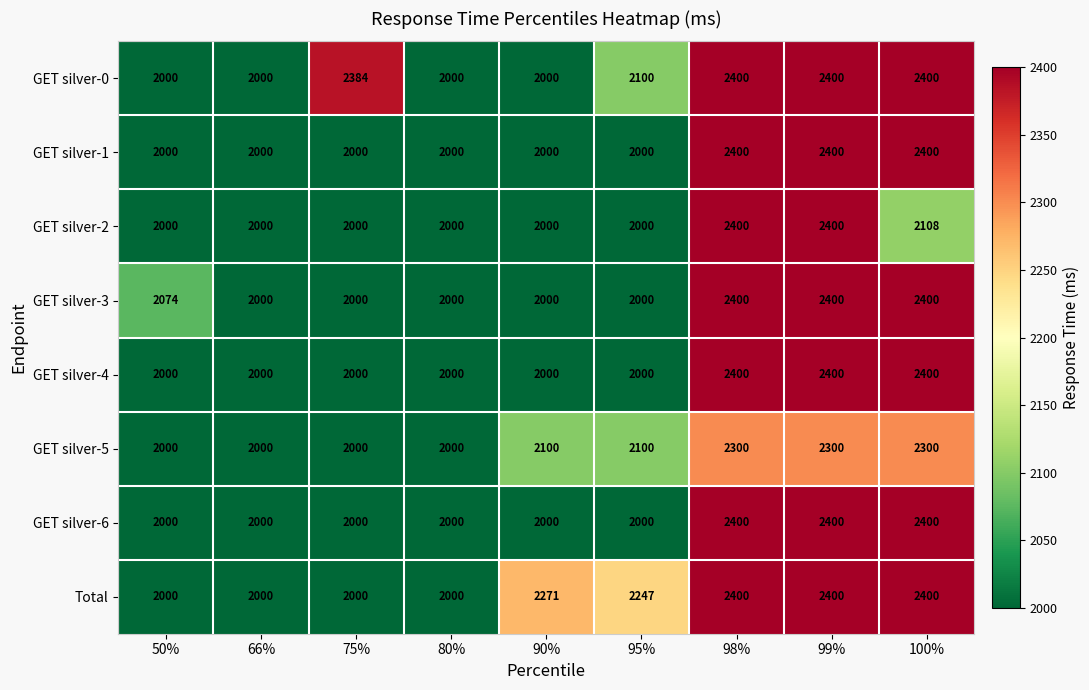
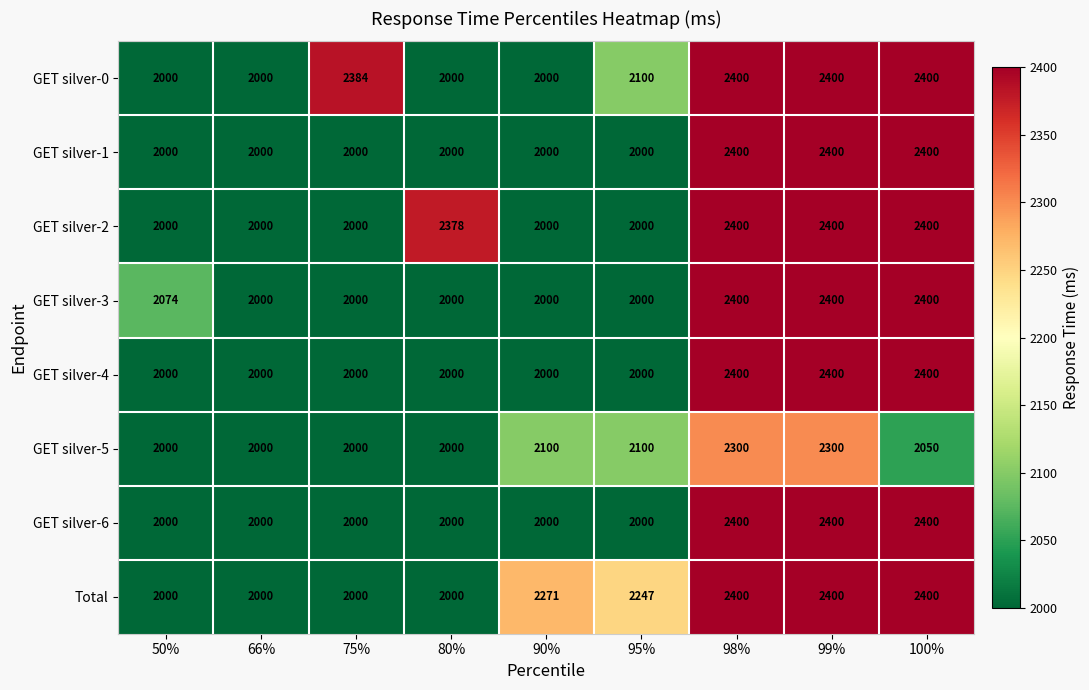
GET silver-2, 80%: 2000 -> 2378
GET silver-2, 100%: 2108 -> 2400
GET silver-5, 100%: 2300 -> 2050
